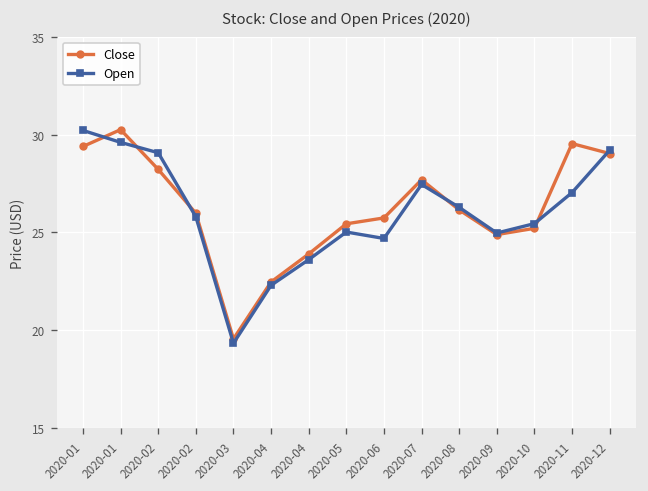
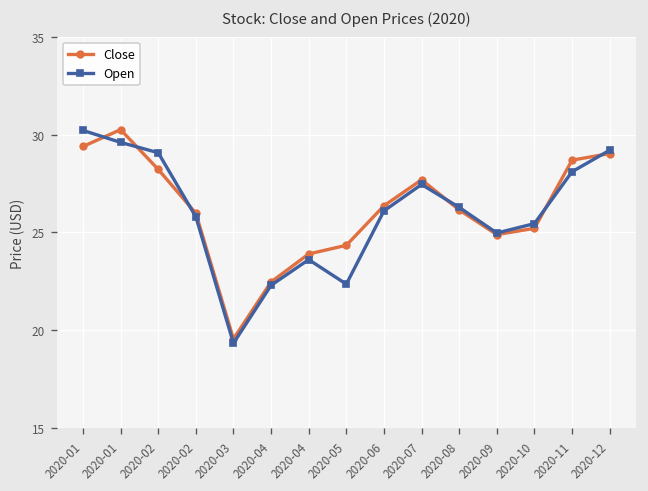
Close, 2020-05: 25.4 -> 24.3
Open, 2020-05: 25.0 -> 22.4
Close, 2020-06: 25.7 -> 26.4
Open, 2020-06: 24.7 -> 26.1
Close, 2020-11: 29.5 -> 28.7
Open, 2020-11: 27.0 -> 28.1
